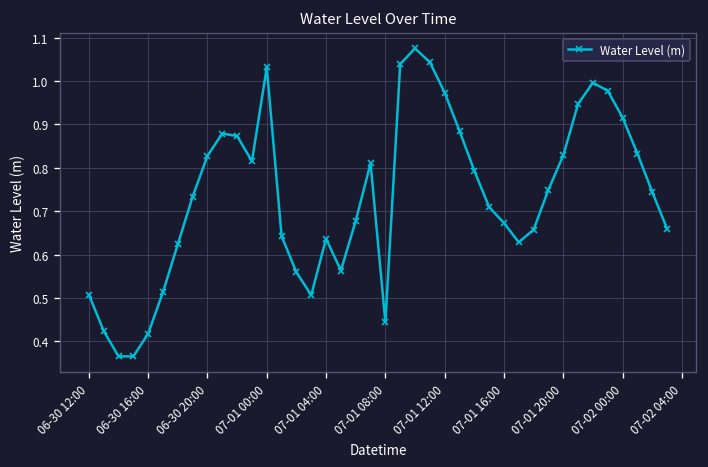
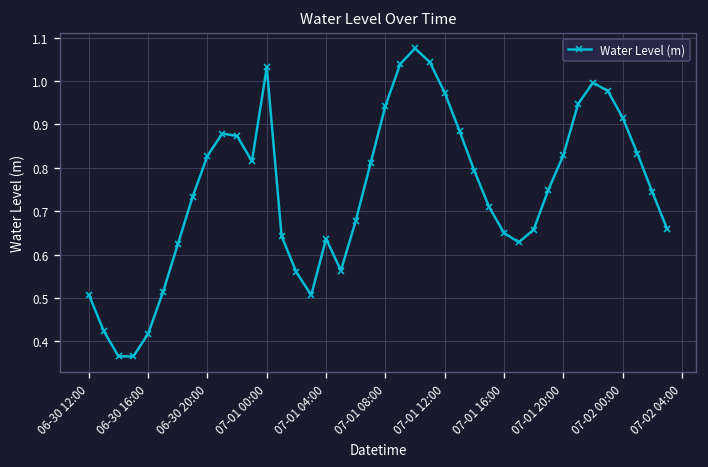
07-01 08:00: 0.44 -> 0.94
07-01 16:00: 0.67 -> 0.65
